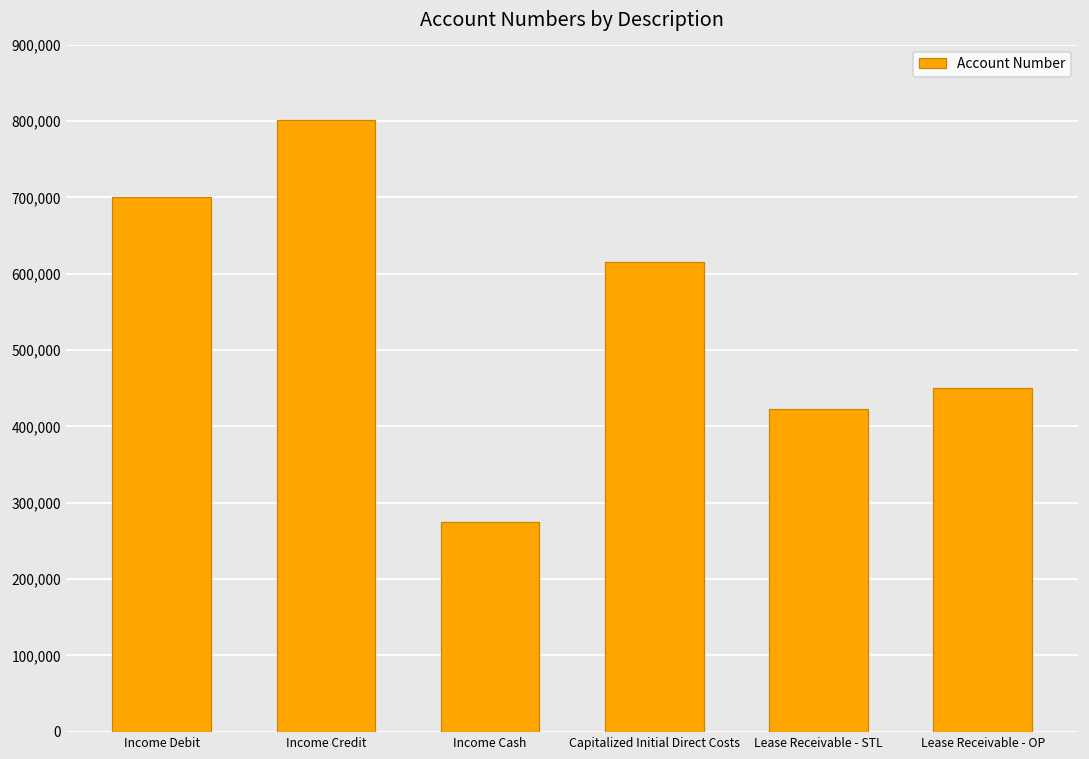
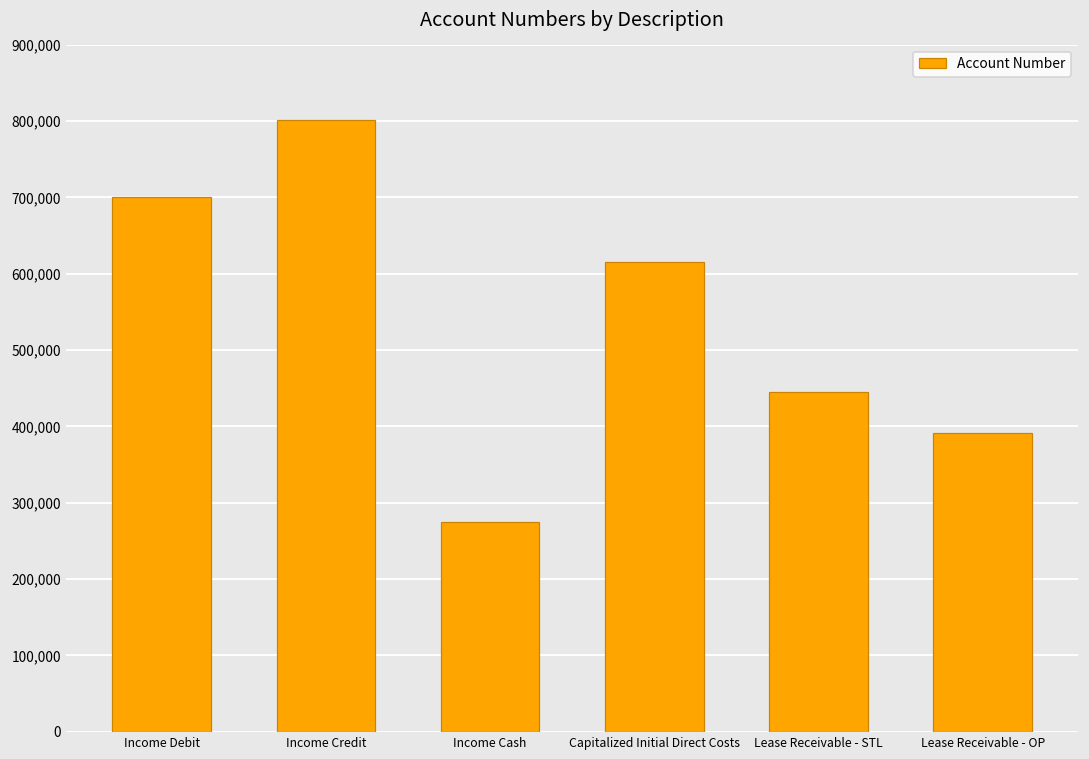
Lease Receivable - STL: 420,000 -> 440,000
Lease Receivable - OP: 450,000 -> 390,000
